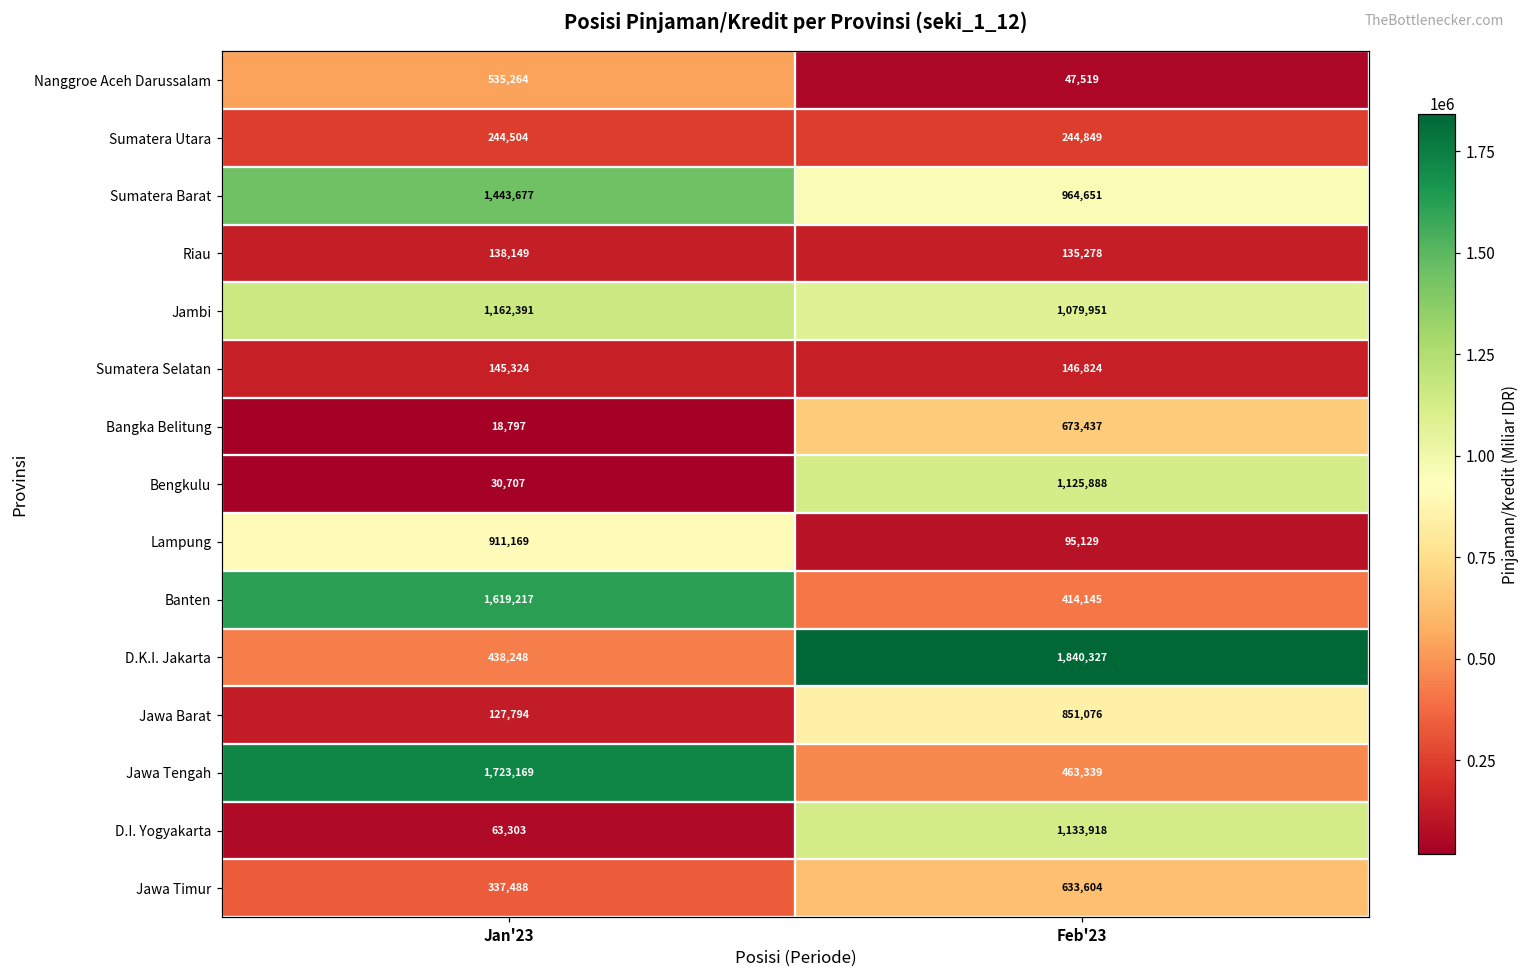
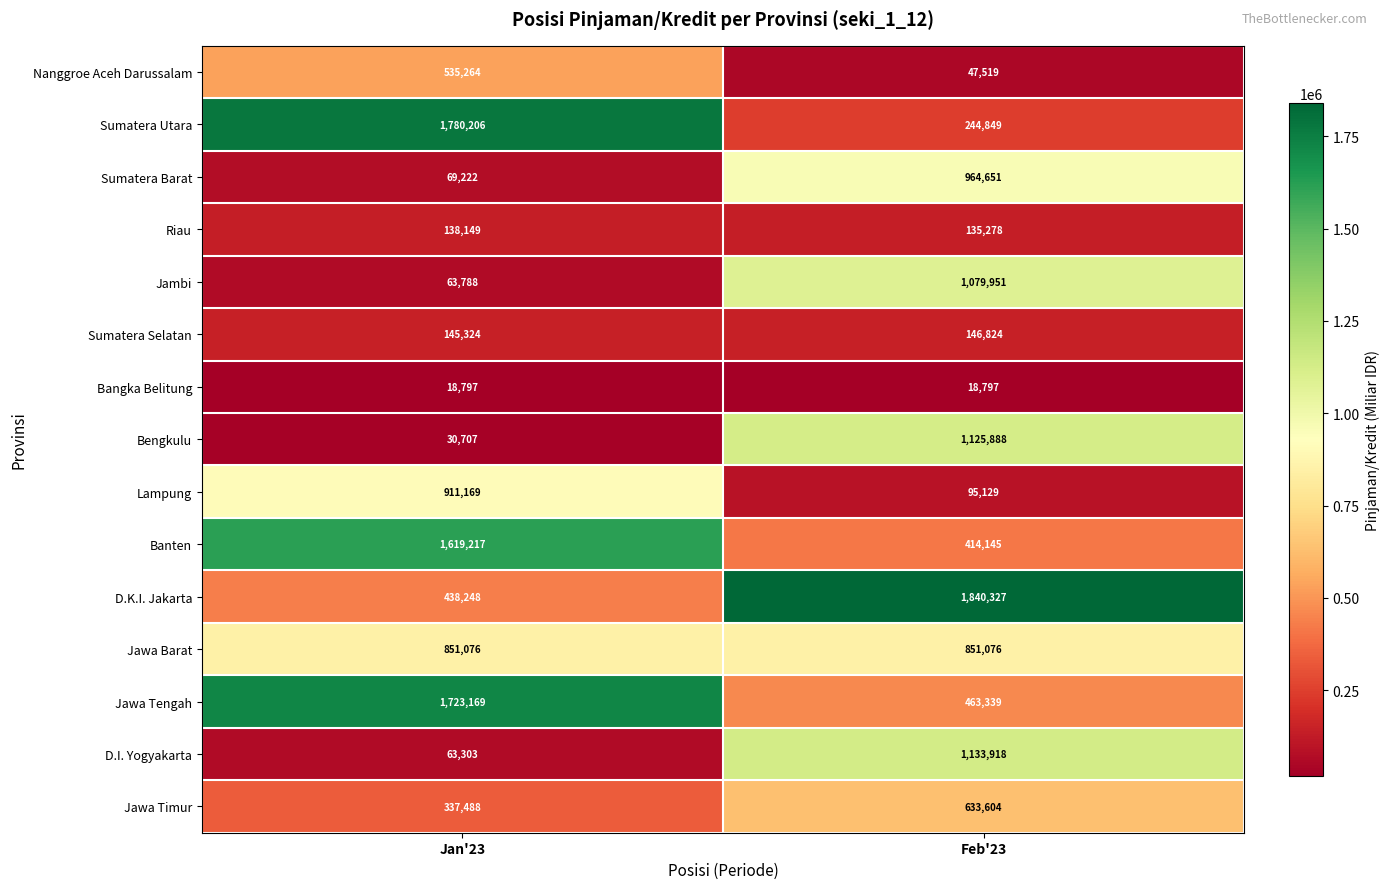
Sumatera Utara, Jan'23: 244,504 -> 1,780,206
Sumatera Barat, Jan'23: 1,443,677 -> 69,222
Jambi, Jan'23: 1,162,391 -> 63,788
Bangka Belitung, Feb'23: 673,437 -> 18,797
Jawa Barat, Jan'23: 127,794 -> 851,076
